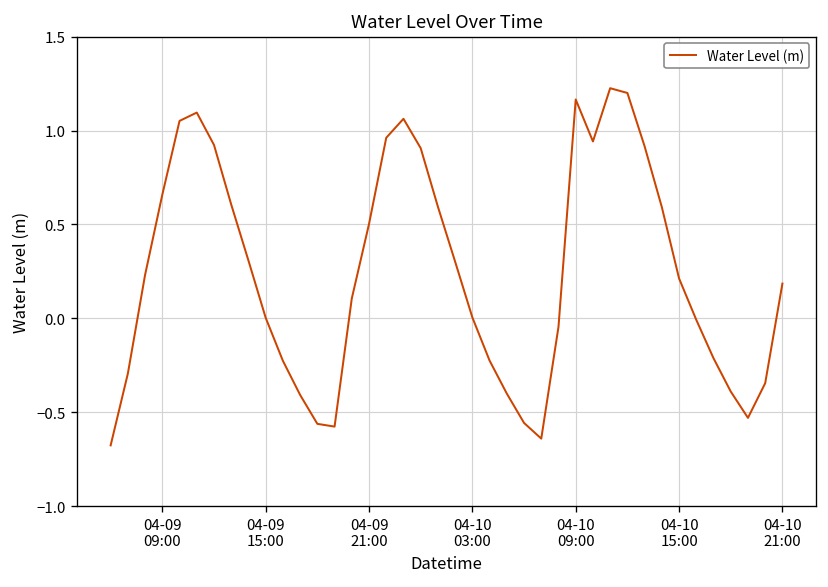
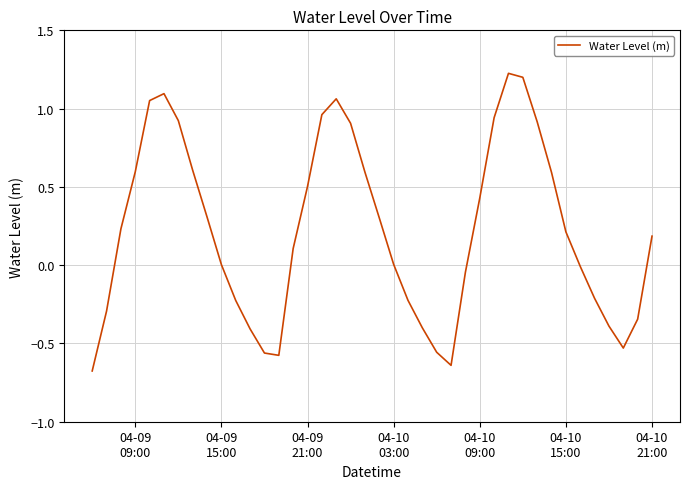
04-09 09:00: 0.66 -> 0.60
04-10 09:00: 1.17 -> 0.43
